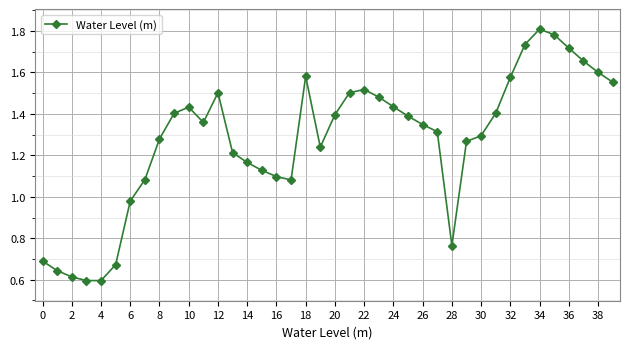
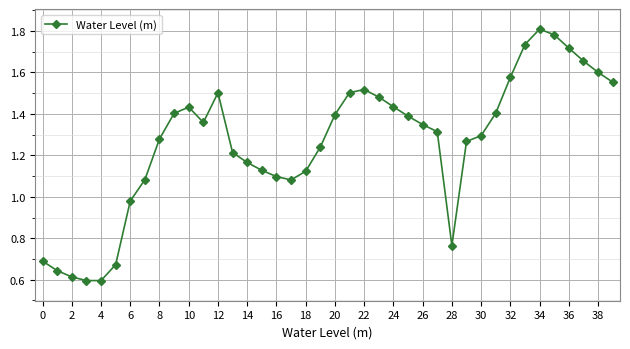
18: 1.58 -> 1.12
